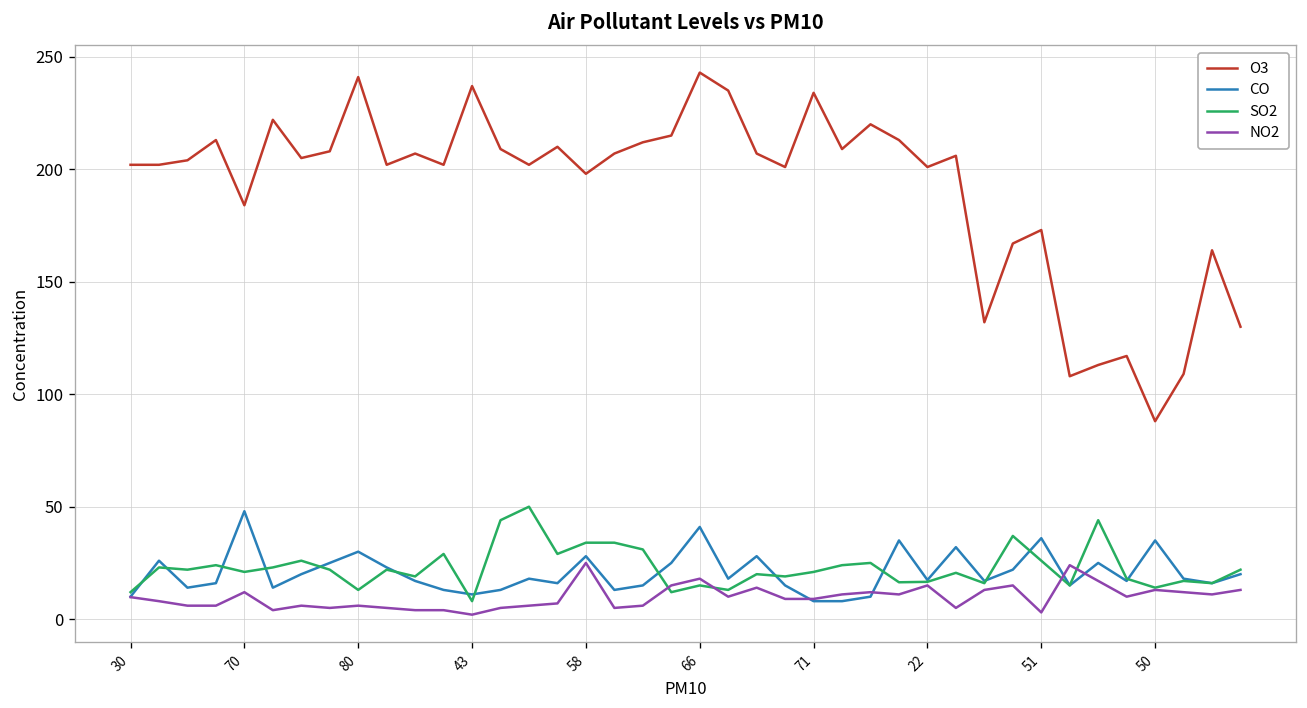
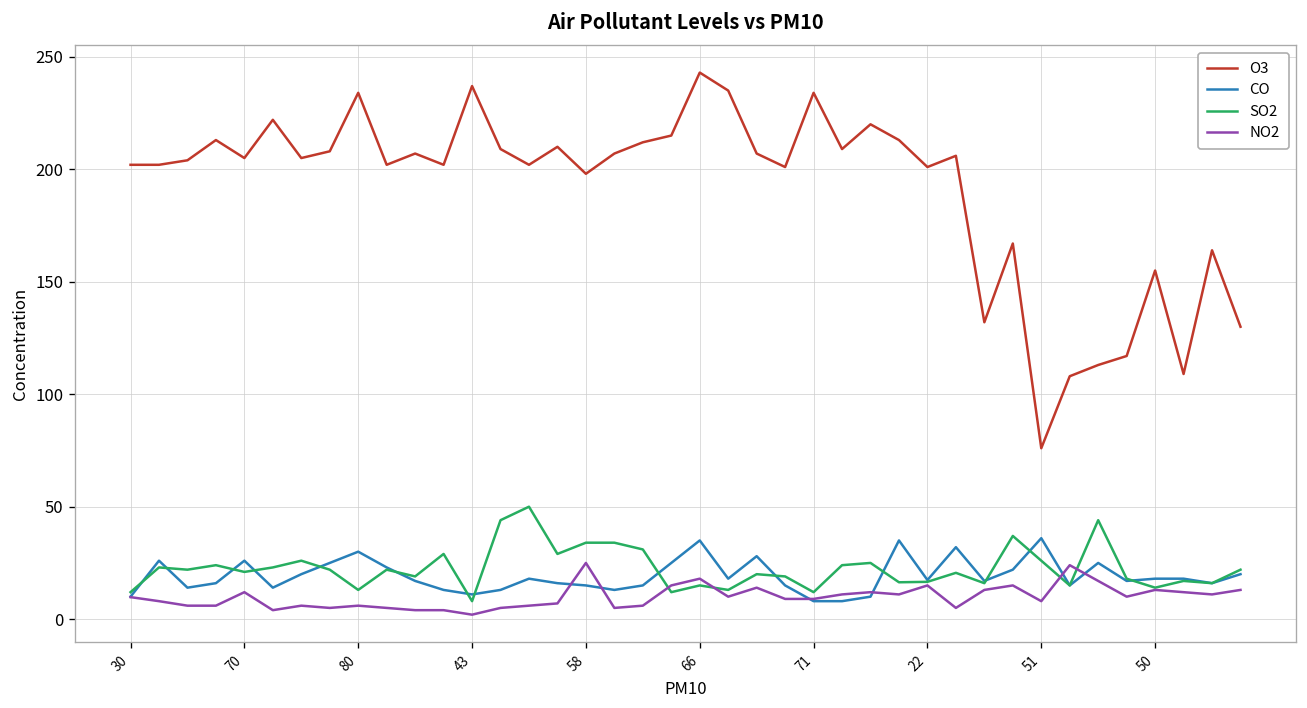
O3, 70: 184 -> 205
CO, 70: 48 -> 26
O3, 80: 241 -> 234
CO, 58: 28 -> 15
CO, 66: 41 -> 35
SO2, 71: 21 -> 12
O3, 51: 173 -> 76
NO2, 51: 3 -> 8
O3, 50: 88 -> 155
CO, 50: 35 -> 18
